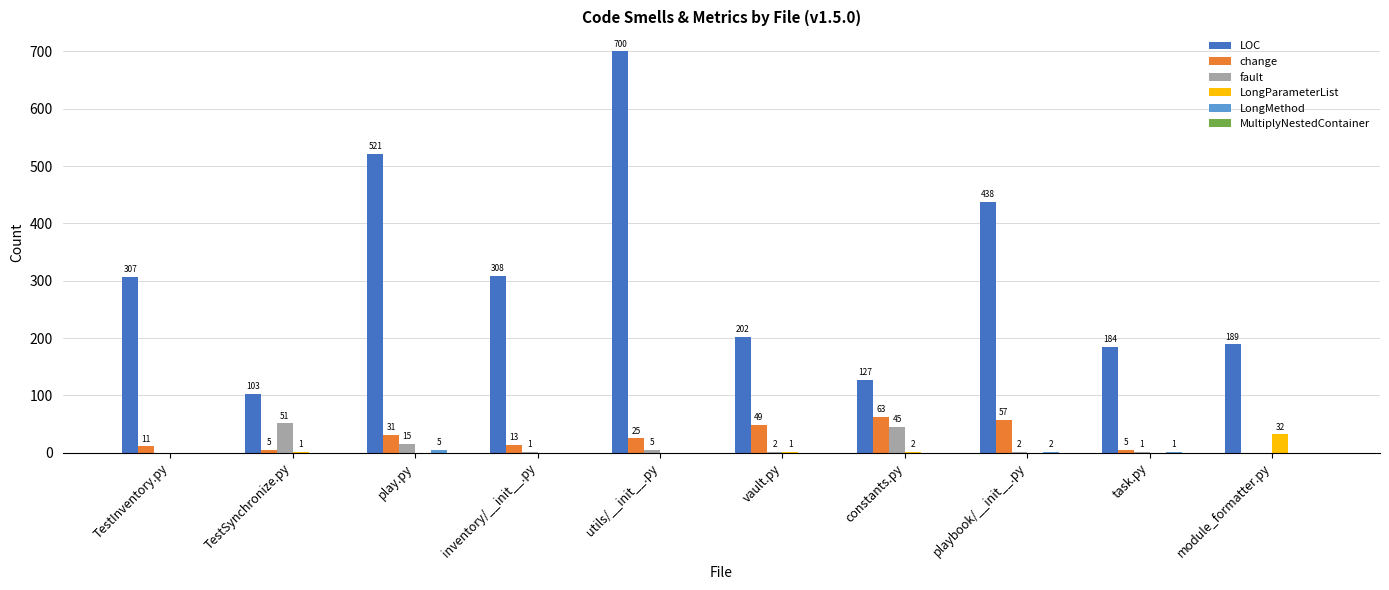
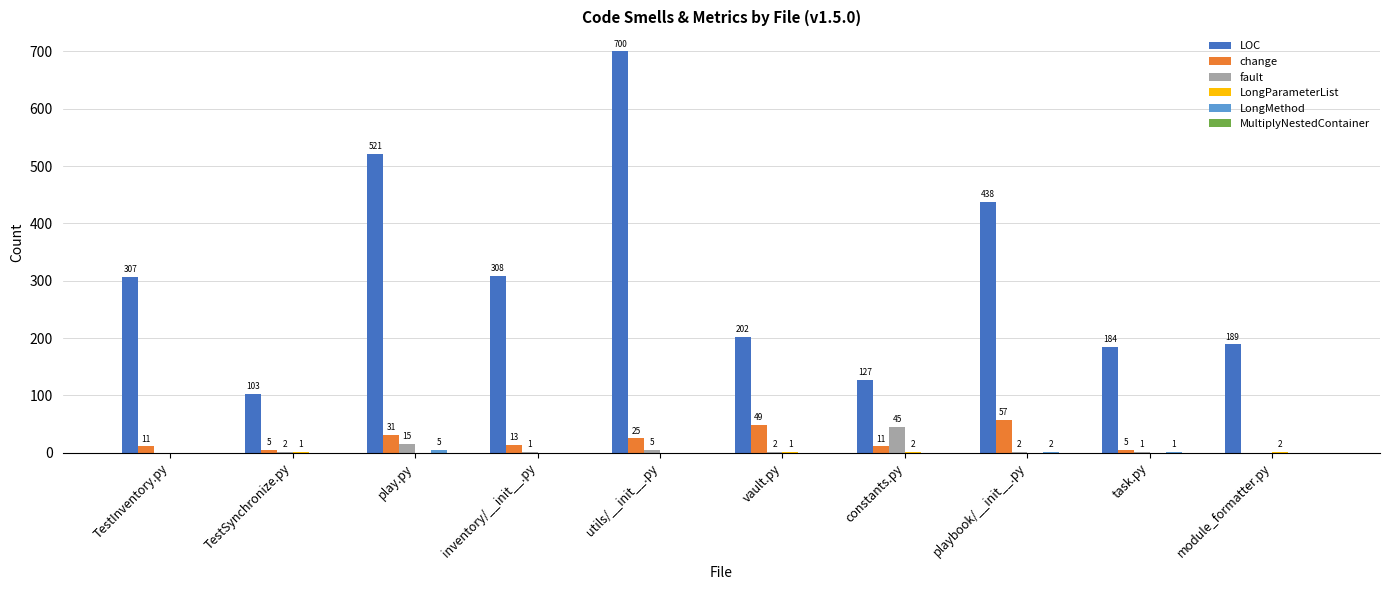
fault, TestSynchronize.py: 51 -> 2
change, constants.py: 63 -> 11
LongParameterList, module_formatter.py: 32 -> 2
